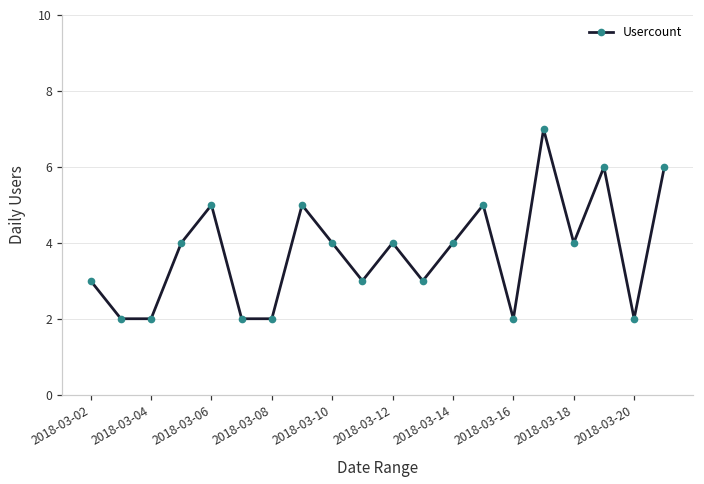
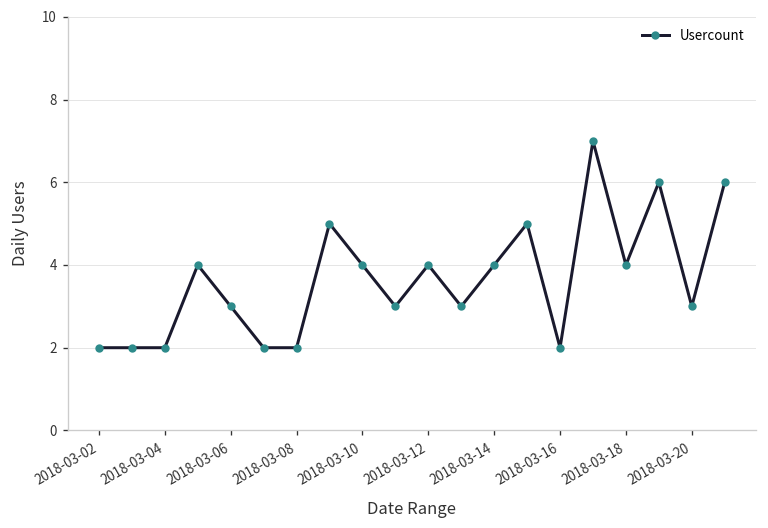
2018-03-02: 3 -> 2
2018-03-06: 5 -> 3
2018-03-20: 2 -> 3
